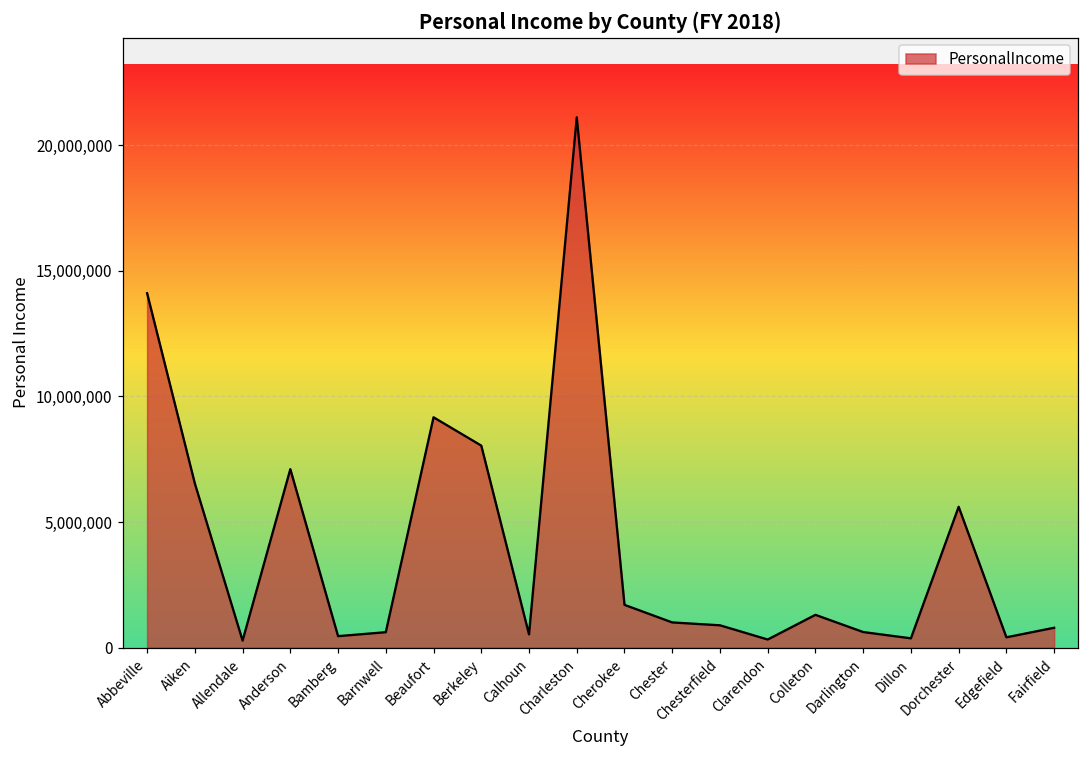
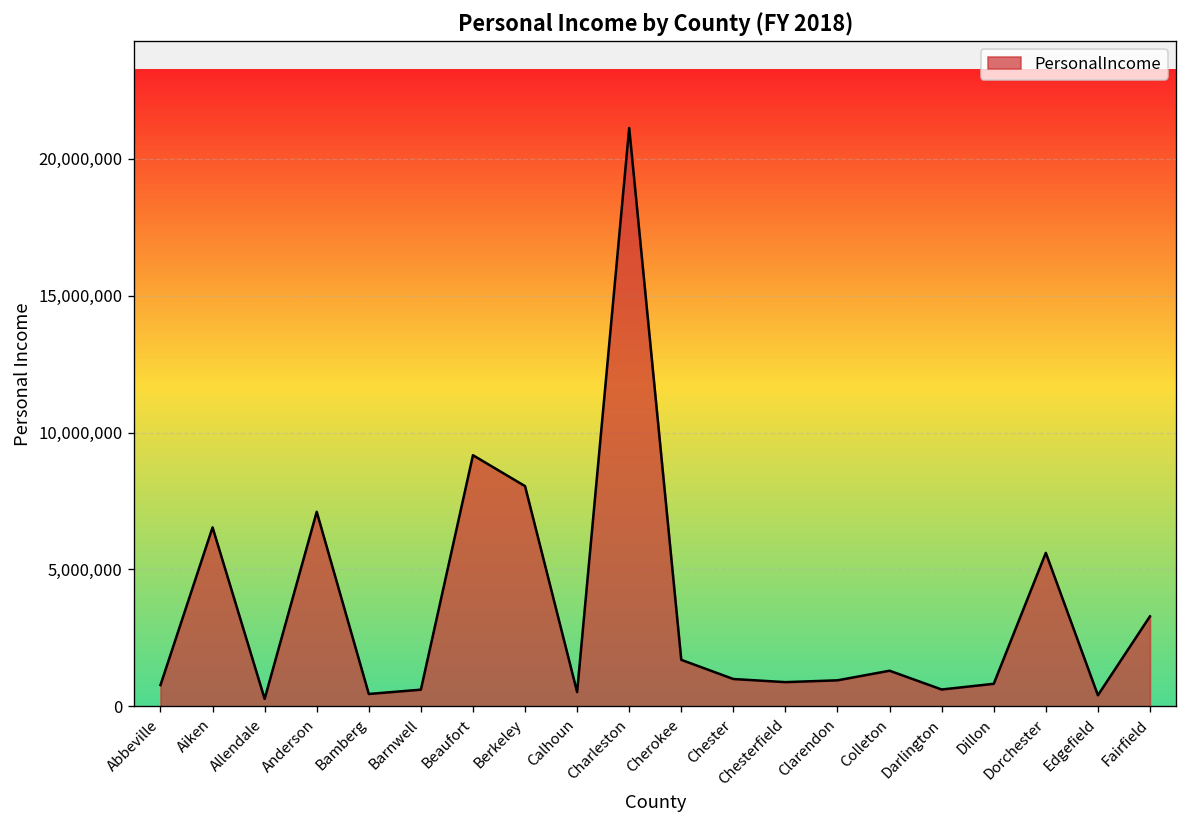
Abbeville: 14,100,000 -> 800,000
Clarendon: 300,000 -> 1,000,000
Dillon: 400,000 -> 800,000
Fairfield: 800,000 -> 3,300,000
